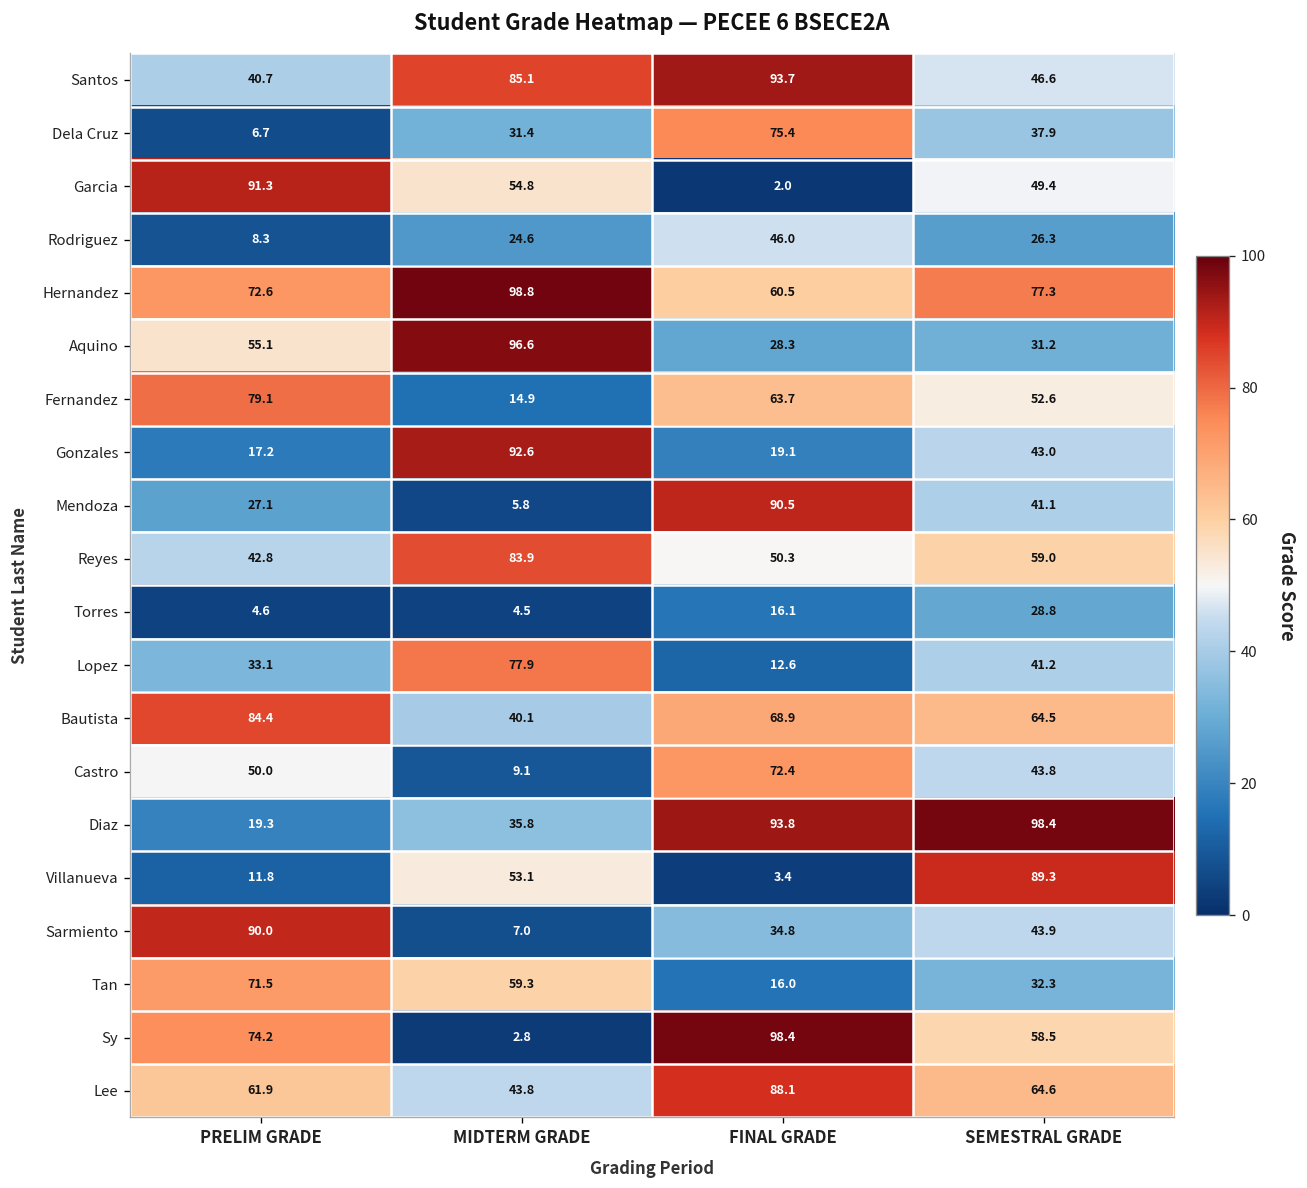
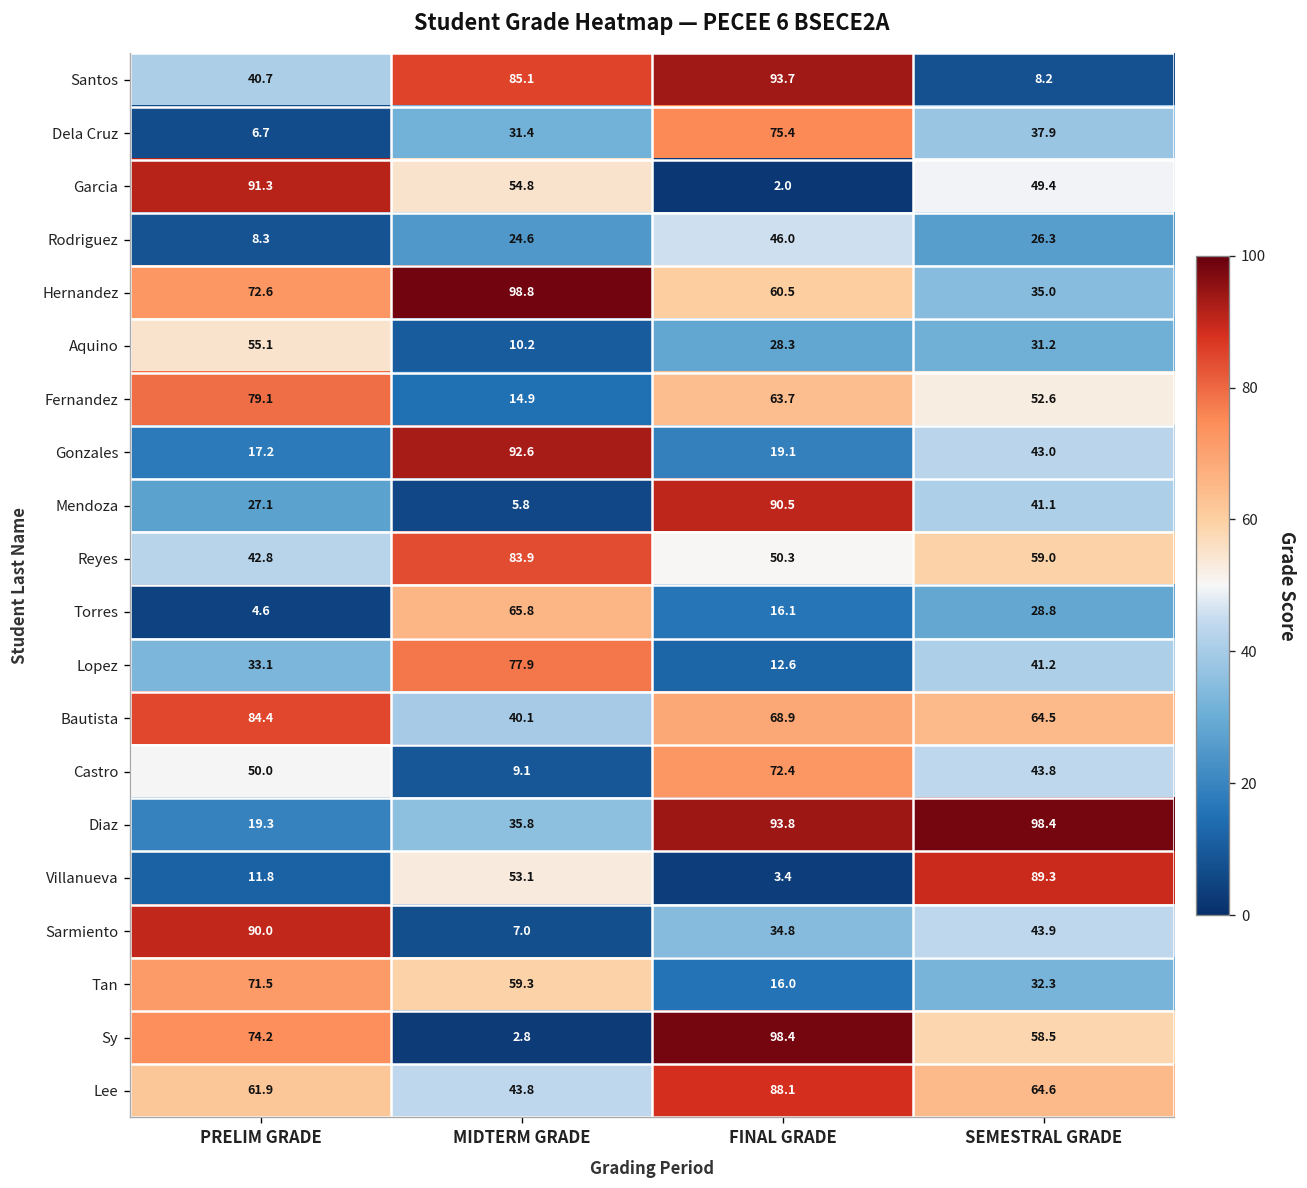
Santos, SEMESTRAL GRADE: 46.6 -> 8.2
Hernandez, SEMESTRAL GRADE: 77.3 -> 35.0
Aquino, MIDTERM GRADE: 96.6 -> 10.2
Torres, MIDTERM GRADE: 4.5 -> 65.8
